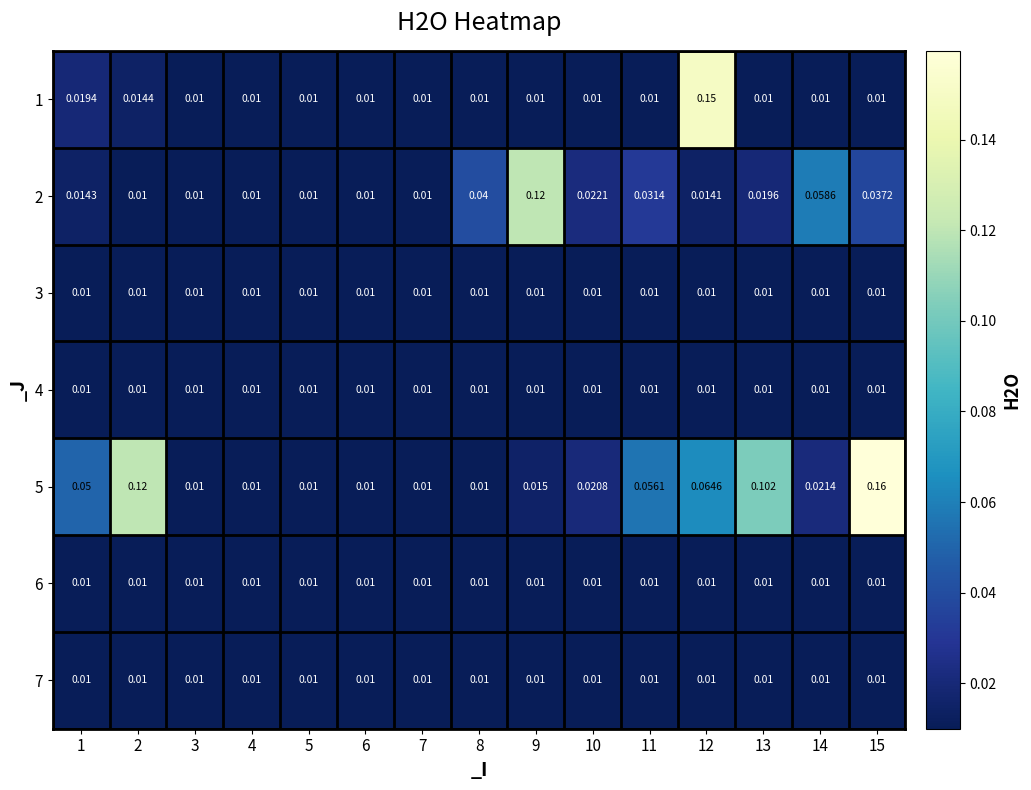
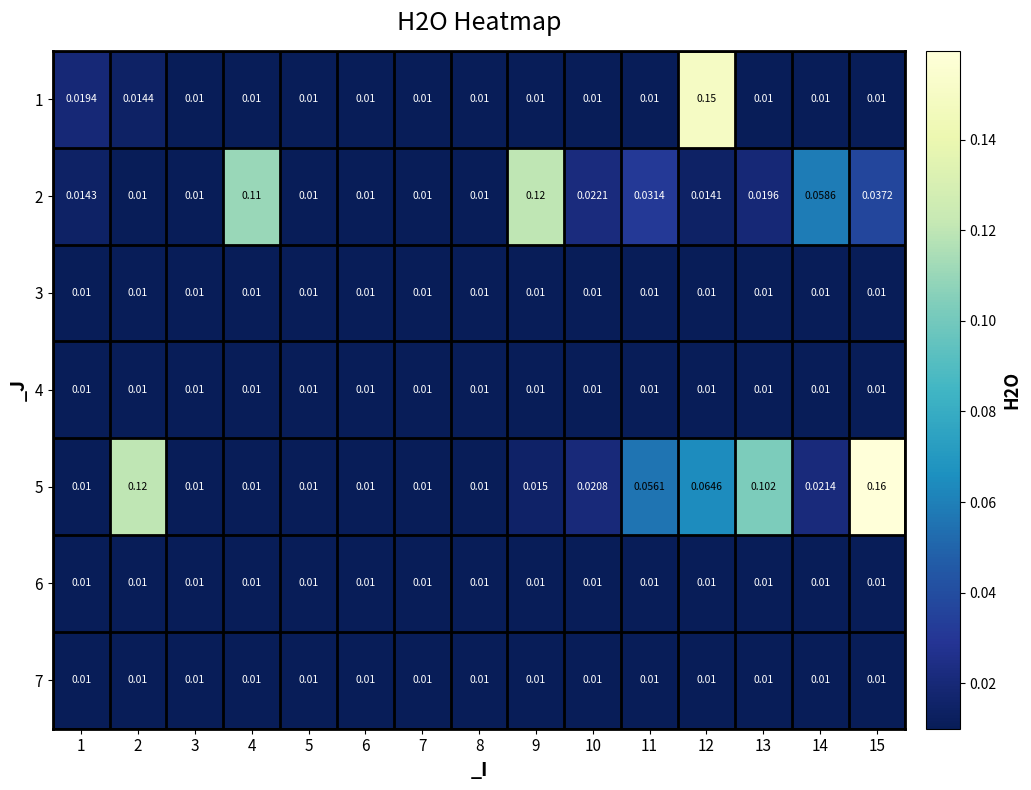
2, 4: 0.01 -> 0.11
2, 8: 0.04 -> 0.01
5, 1: 0.05 -> 0.01
